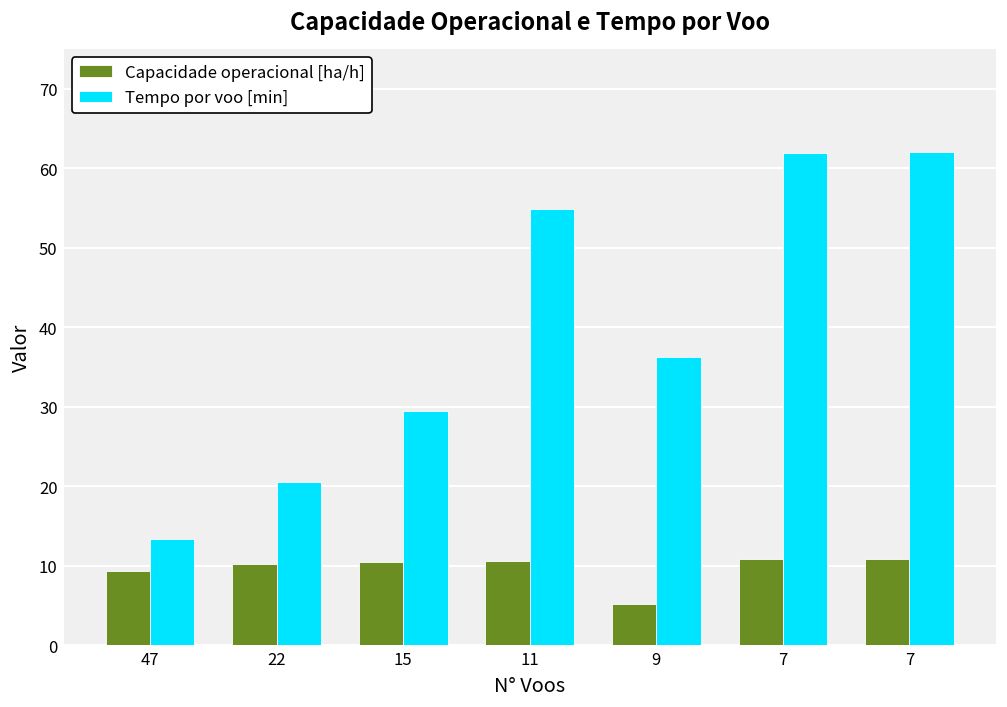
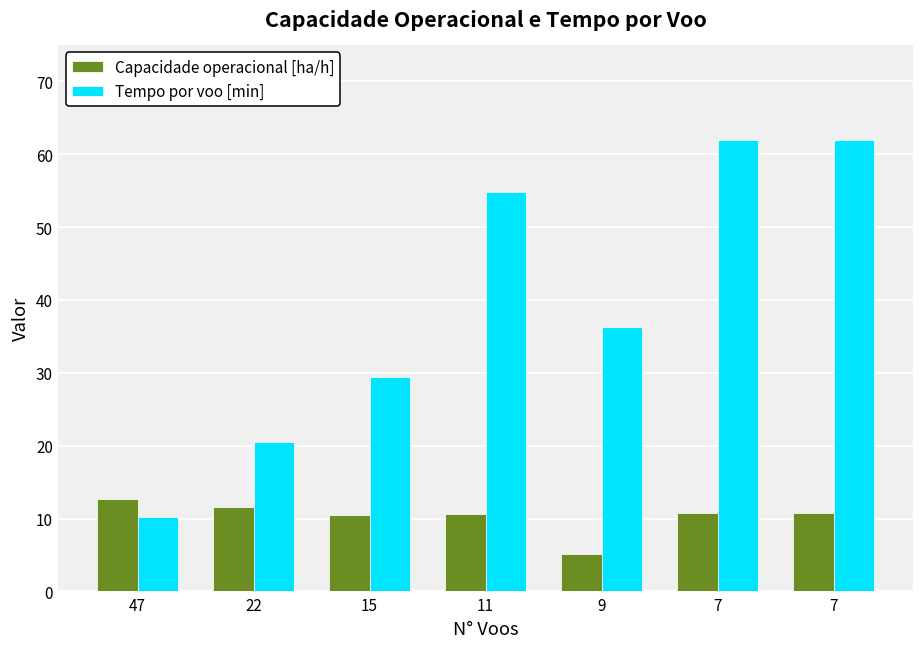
Capacidade operacional [ha/h], 47: 9 -> 13
Tempo por voo [min], 47: 13 -> 10
Capacidade operacional [ha/h], 22: 10 -> 12
